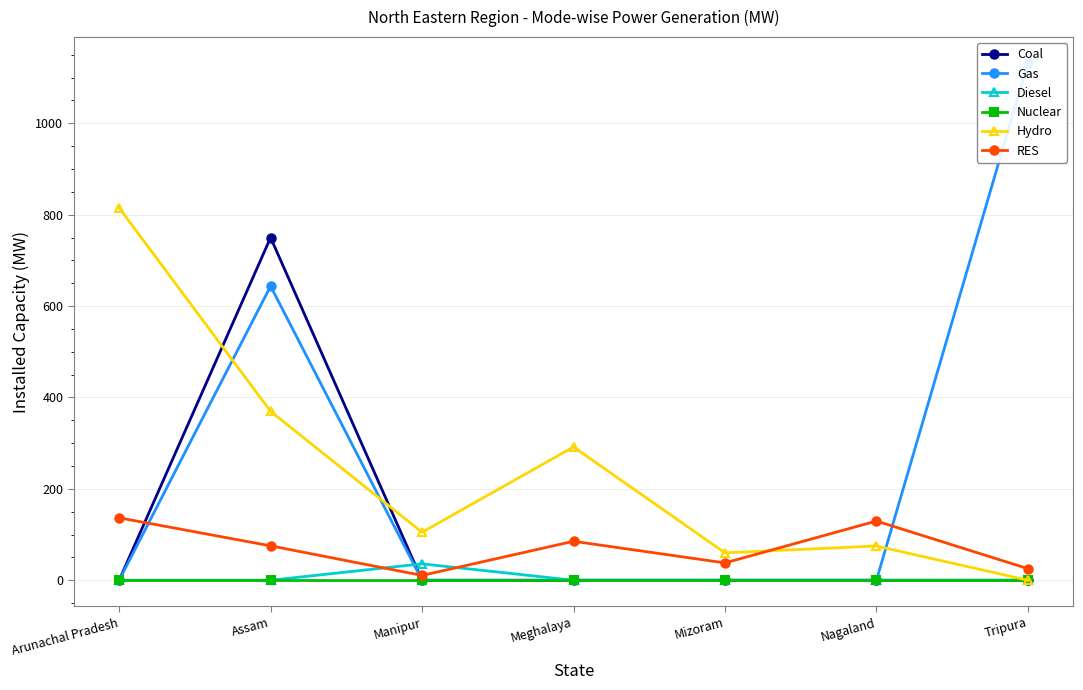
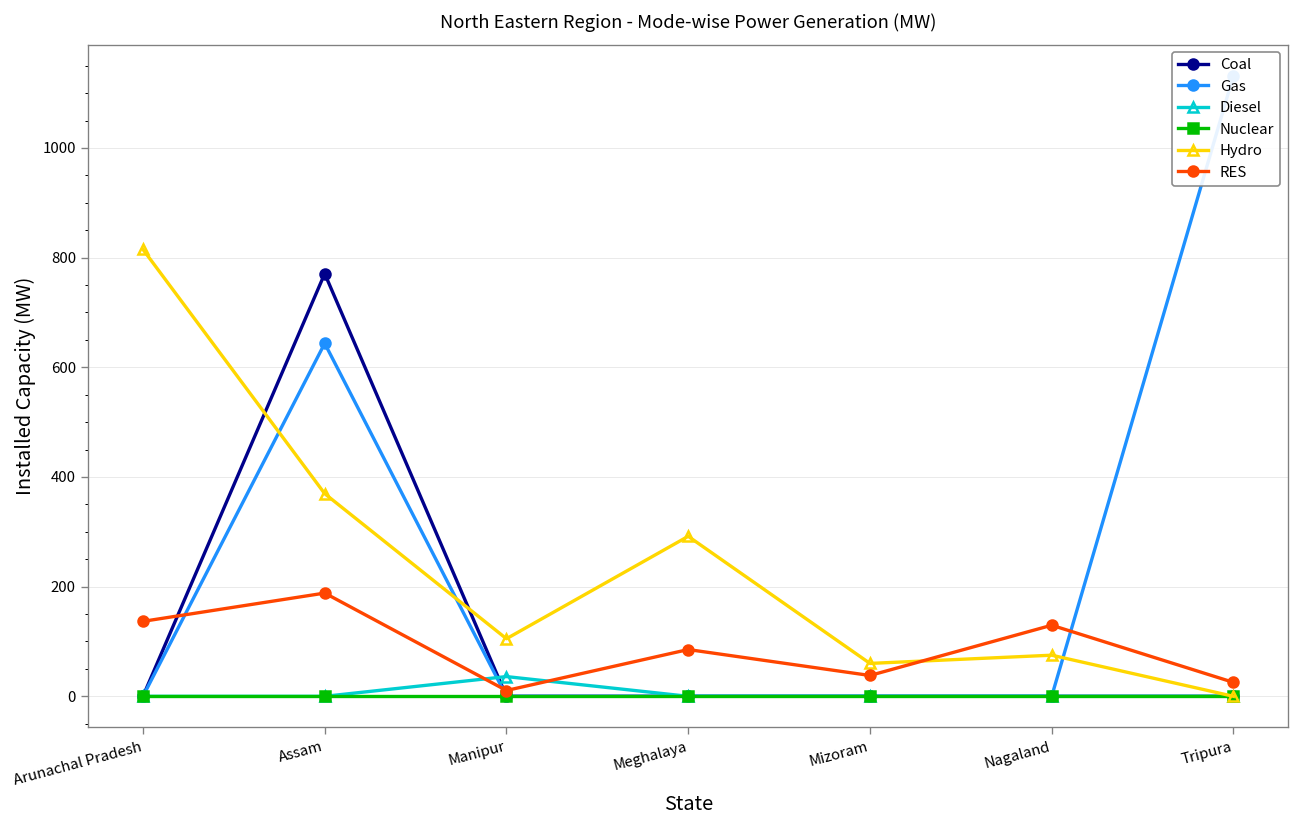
Coal, Assam: 750 -> 770
RES, Assam: 80 -> 190
